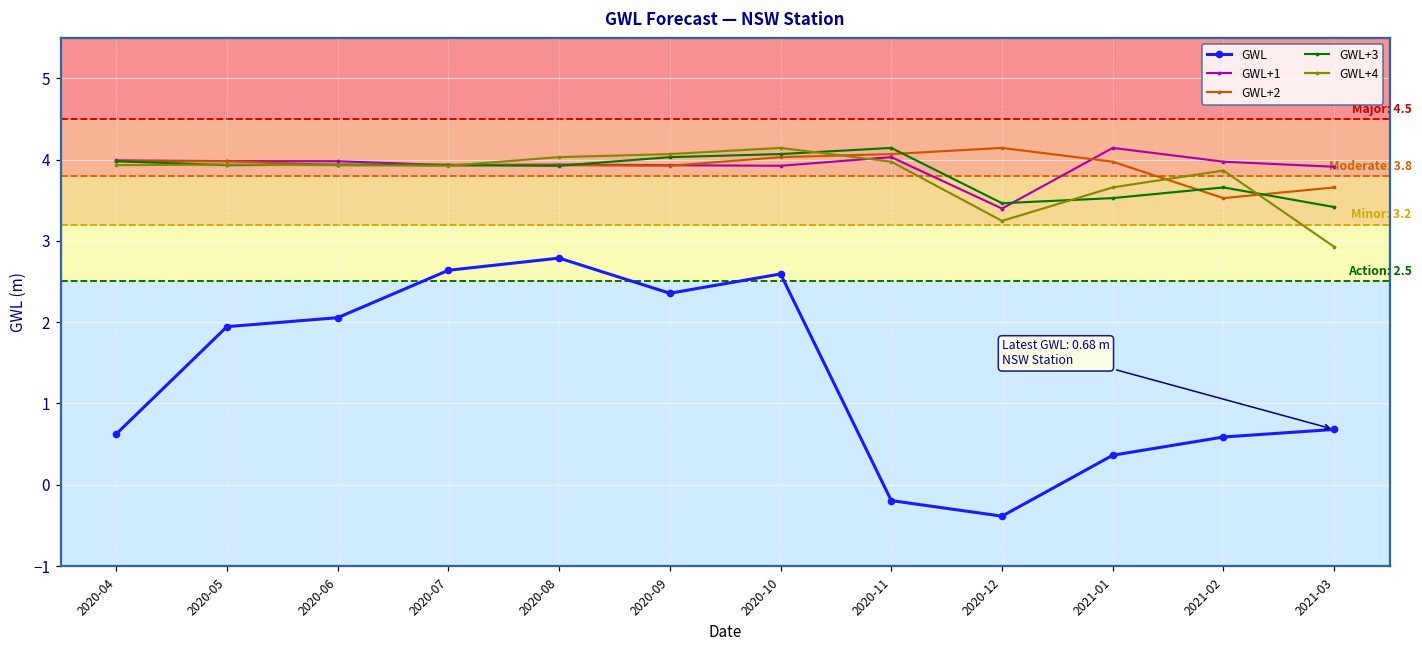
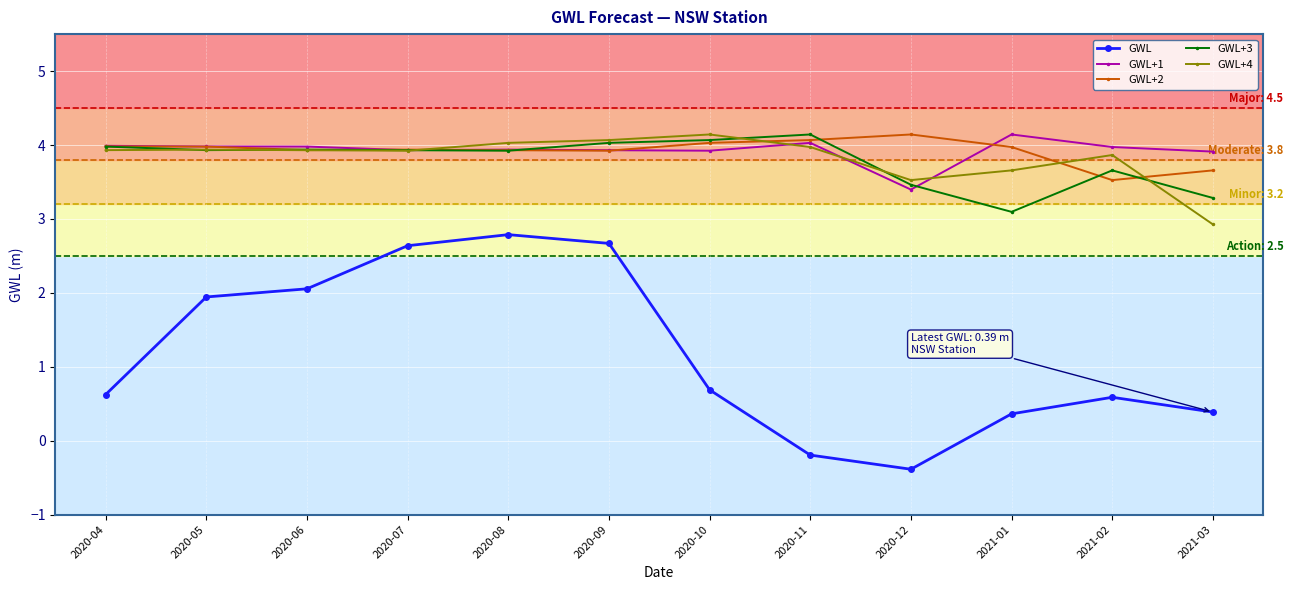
GWL, 2020-09: 2.4 -> 2.7
GWL, 2020-10: 2.6 -> 0.7
GWL+4, 2020-12: 3.2 -> 3.5
GWL+3, 2021-01: 3.5 -> 3.1
GWL, 2021-03: 0.68 -> 0.39
GWL+3, 2021-03: 3.4 -> 3.3
